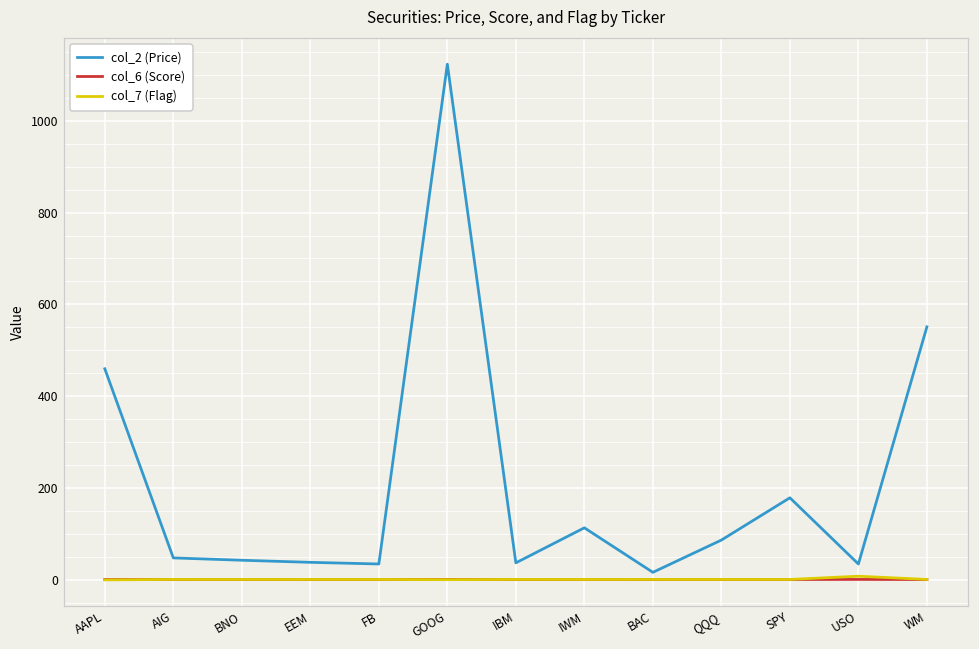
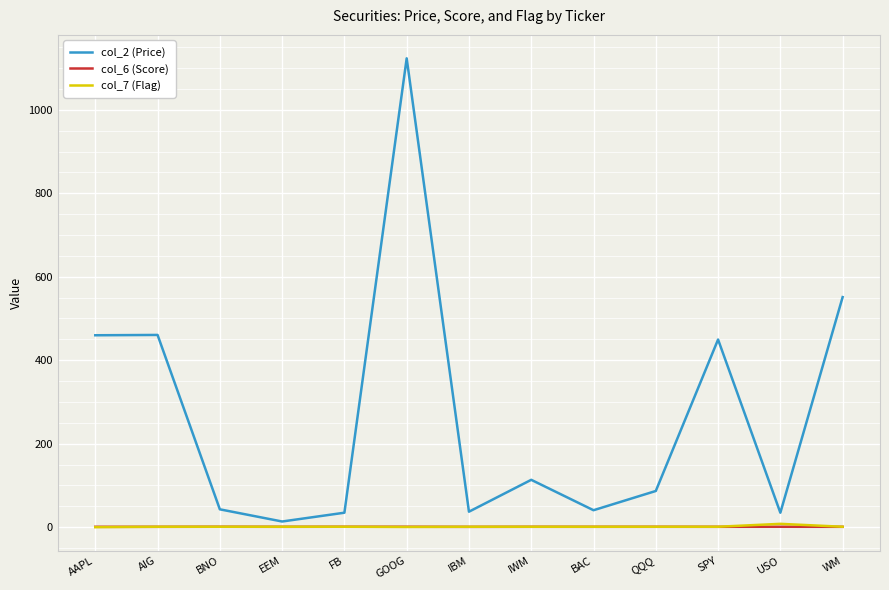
col_2 (Price), AIG: 50 -> 460
col_2 (Price), EEM: 40 -> 10
col_2 (Price), BAC: 20 -> 40
col_2 (Price), SPY: 180 -> 450
